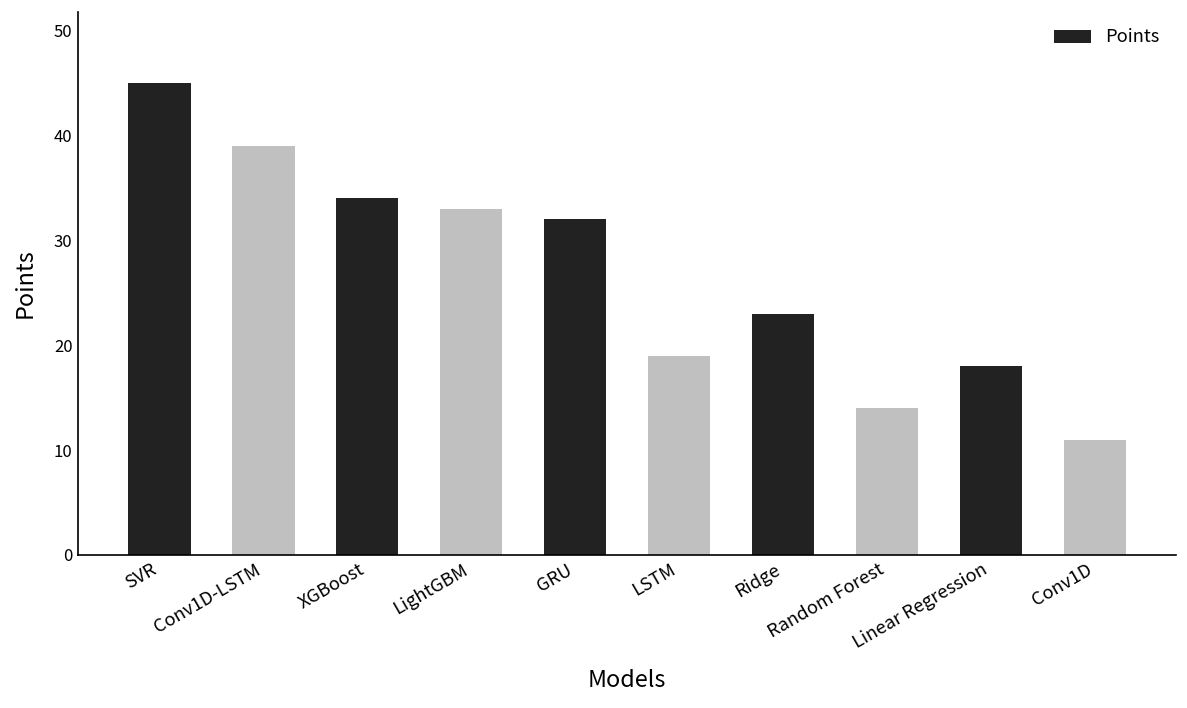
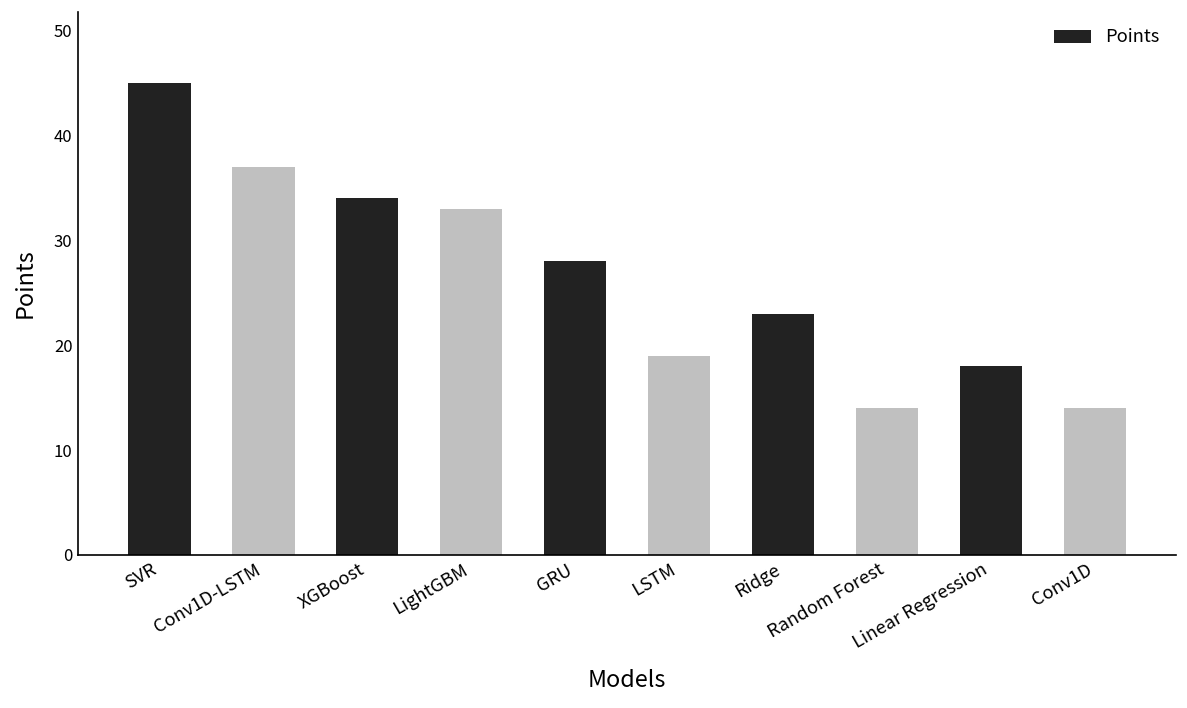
Conv1D-LSTM: 39 -> 37
GRU: 32 -> 28
Conv1D: 11 -> 14
